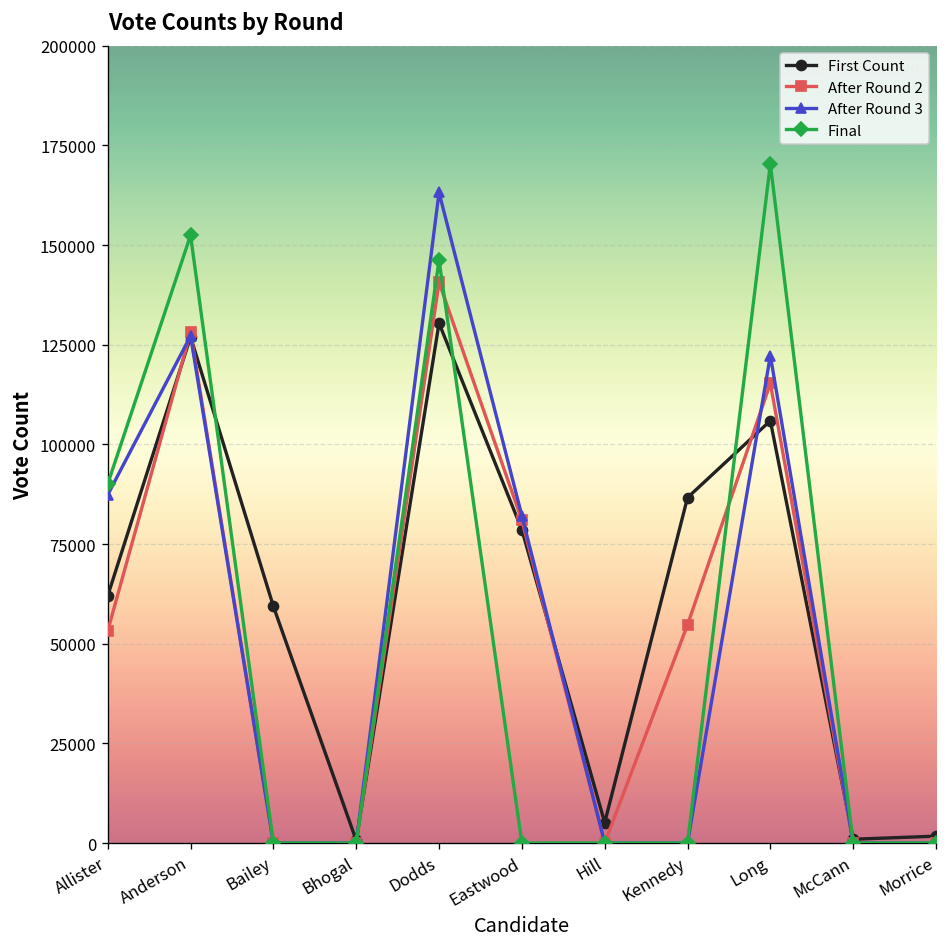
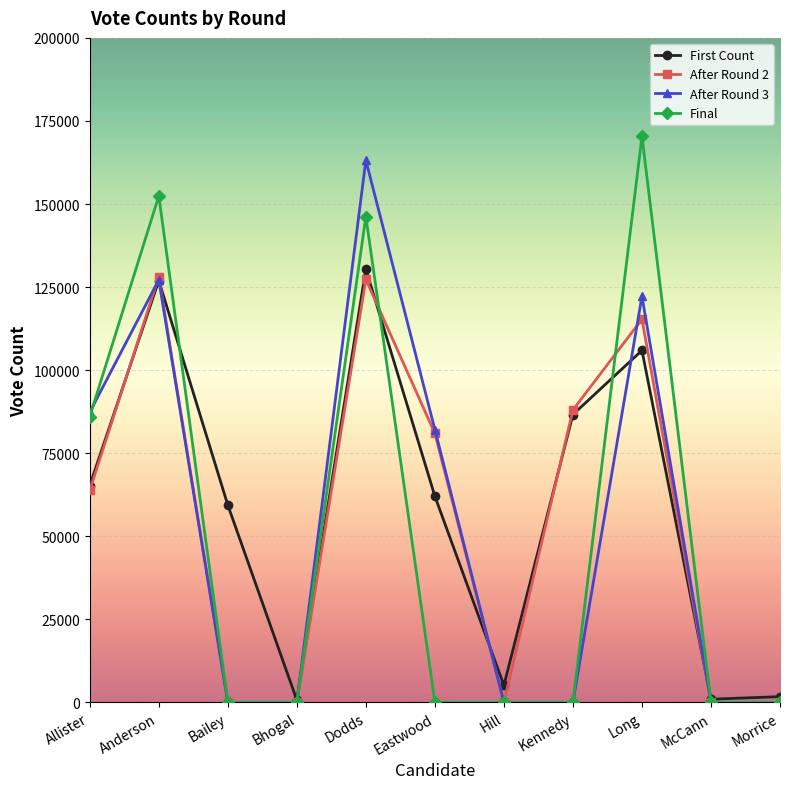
First Count, Allister: 62000 -> 65000
After Round 2, Allister: 53000 -> 64000
Final, Allister: 90000 -> 86000
After Round 2, Dodds: 141000 -> 127000
First Count, Eastwood: 79000 -> 62000
After Round 2, Kennedy: 55000 -> 88000
